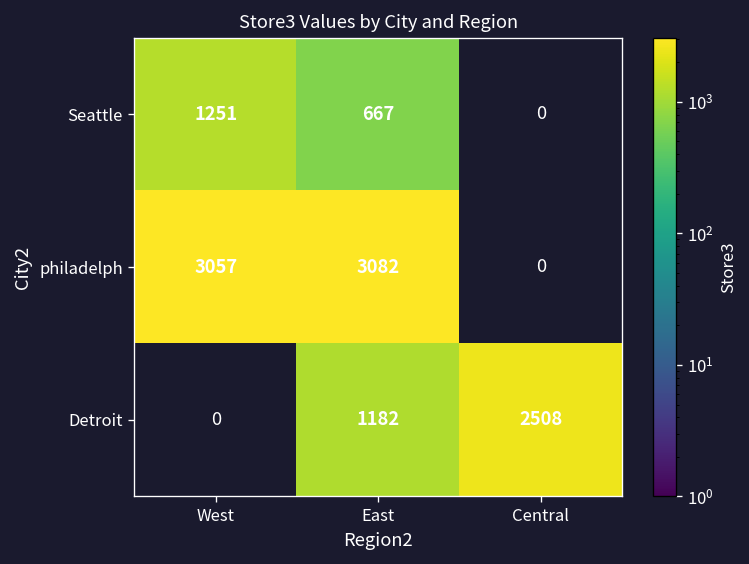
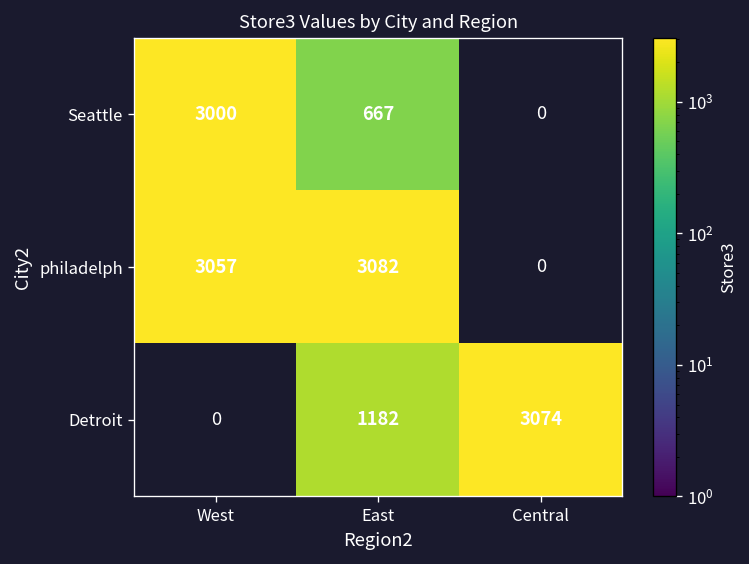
Seattle, West: 1251 -> 3000
Detroit, Central: 2508 -> 3074
